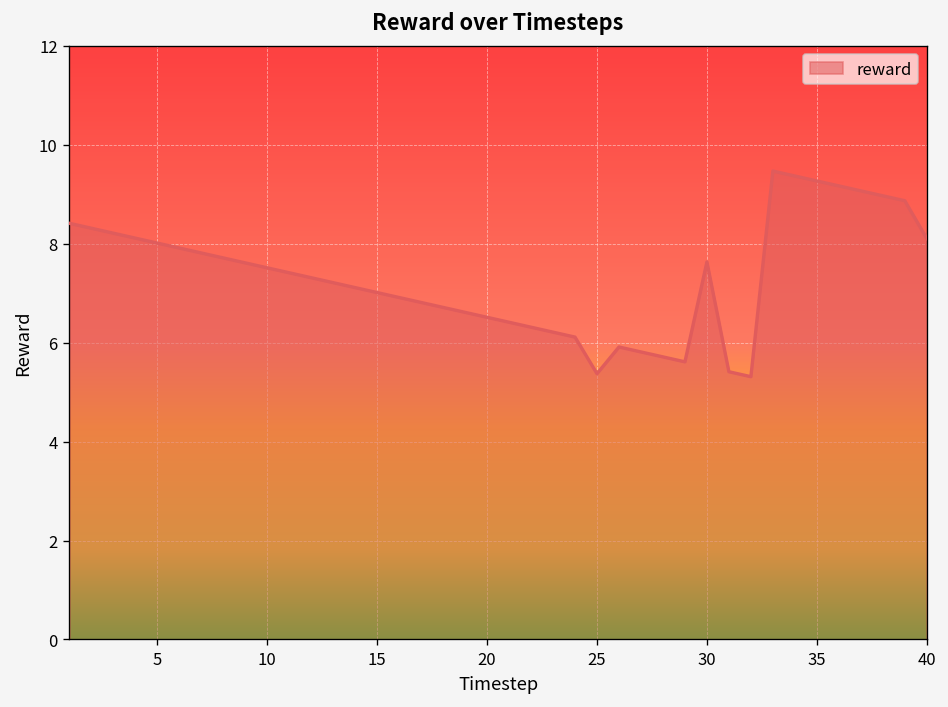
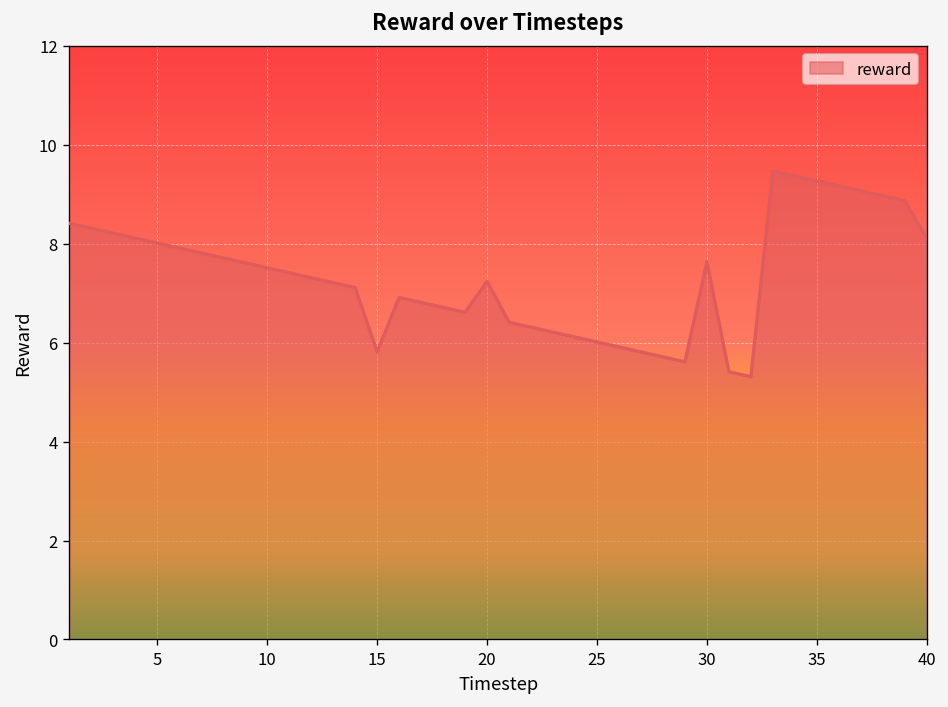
15: 7.0 -> 5.8
20: 6.5 -> 7.2
25: 5.4 -> 6.0
